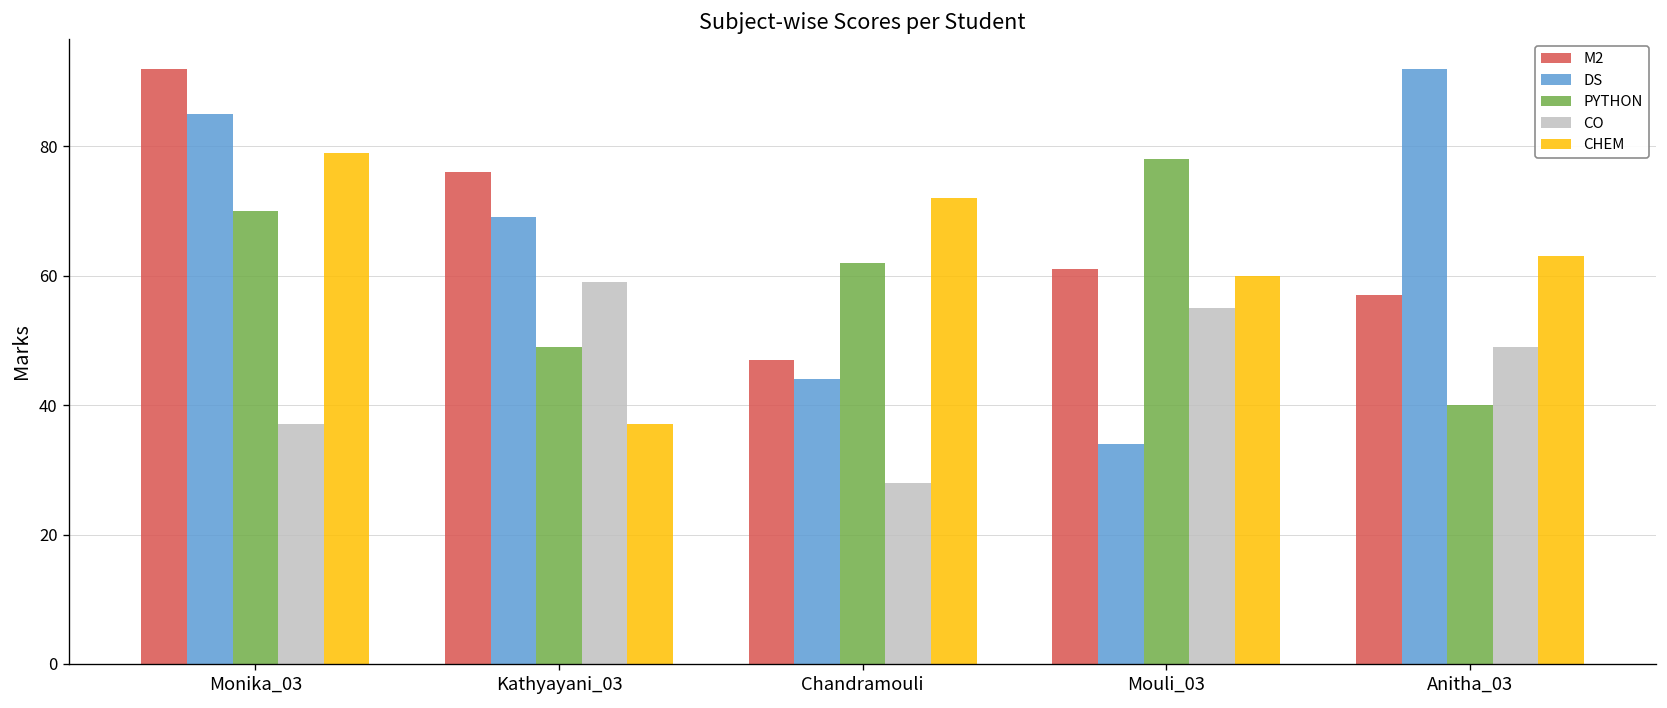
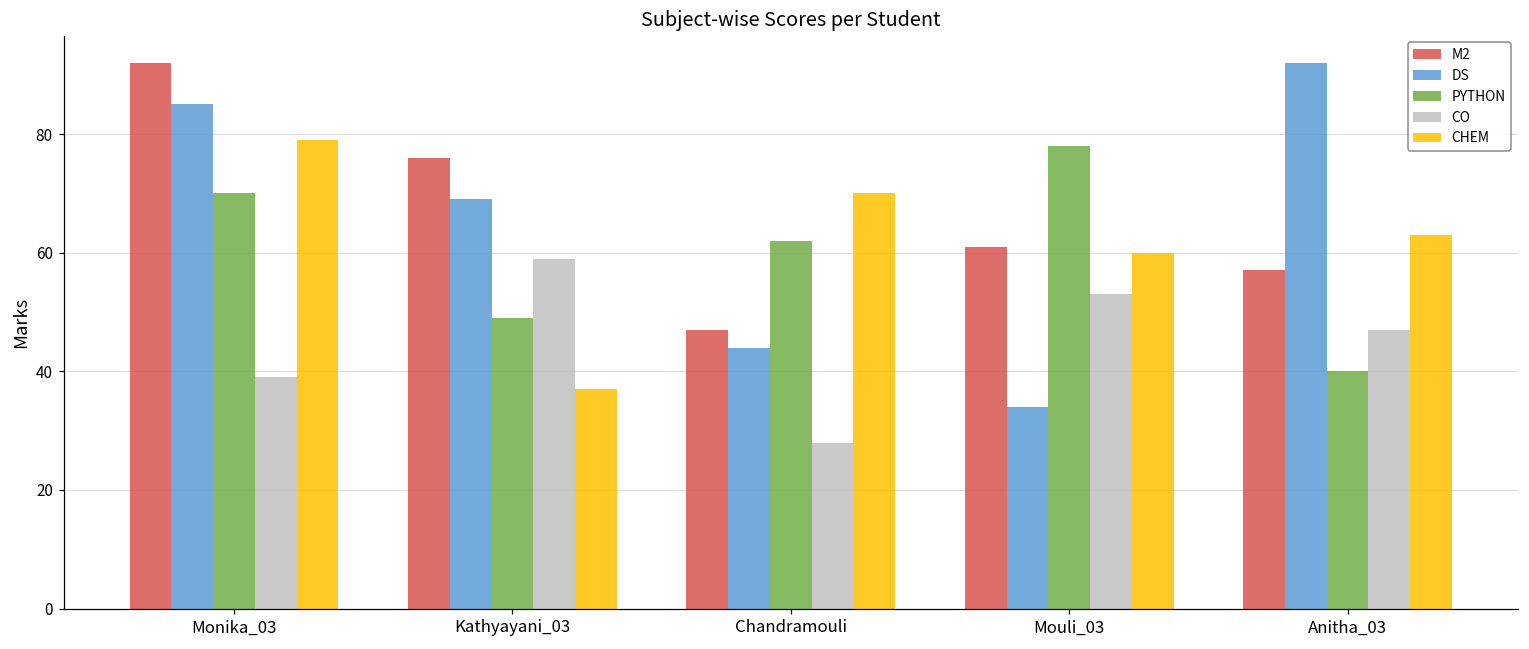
CO, Monika_03: 37 -> 39
CHEM, Chandramouli: 72 -> 70
CO, Mouli_03: 55 -> 53
CO, Anitha_03: 49 -> 47
